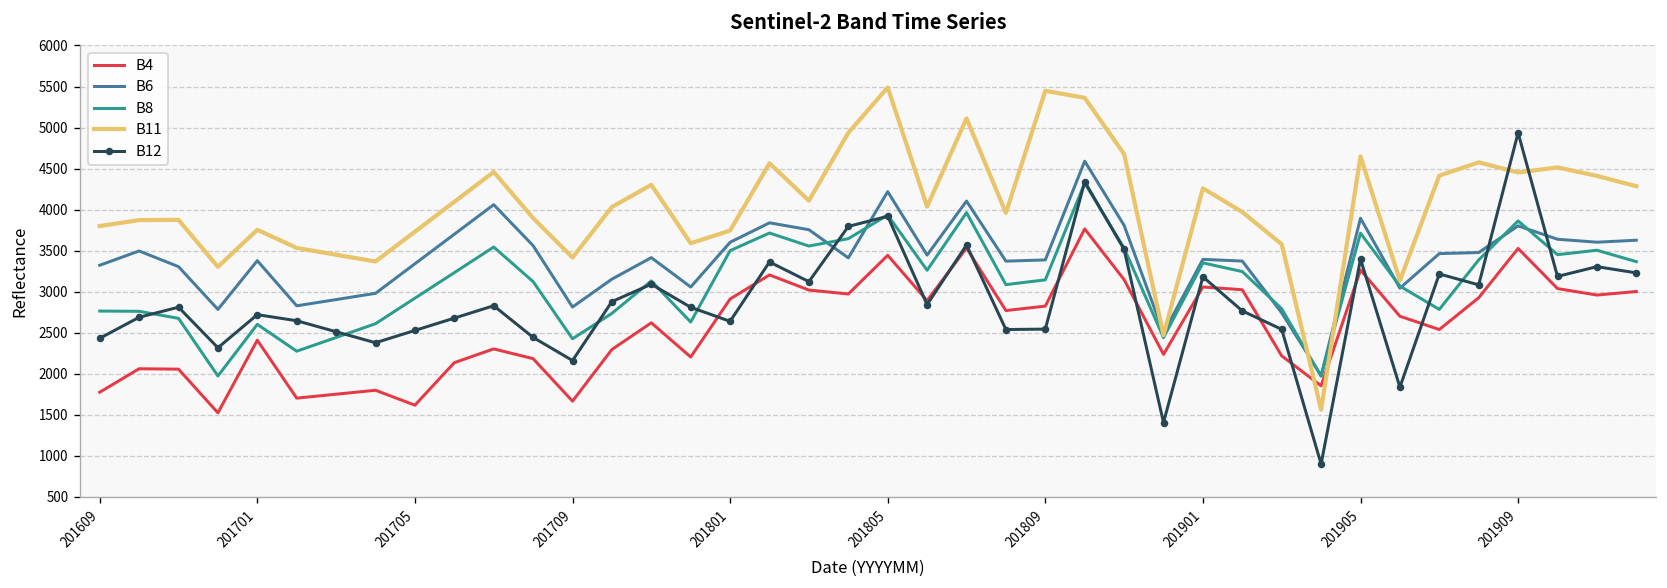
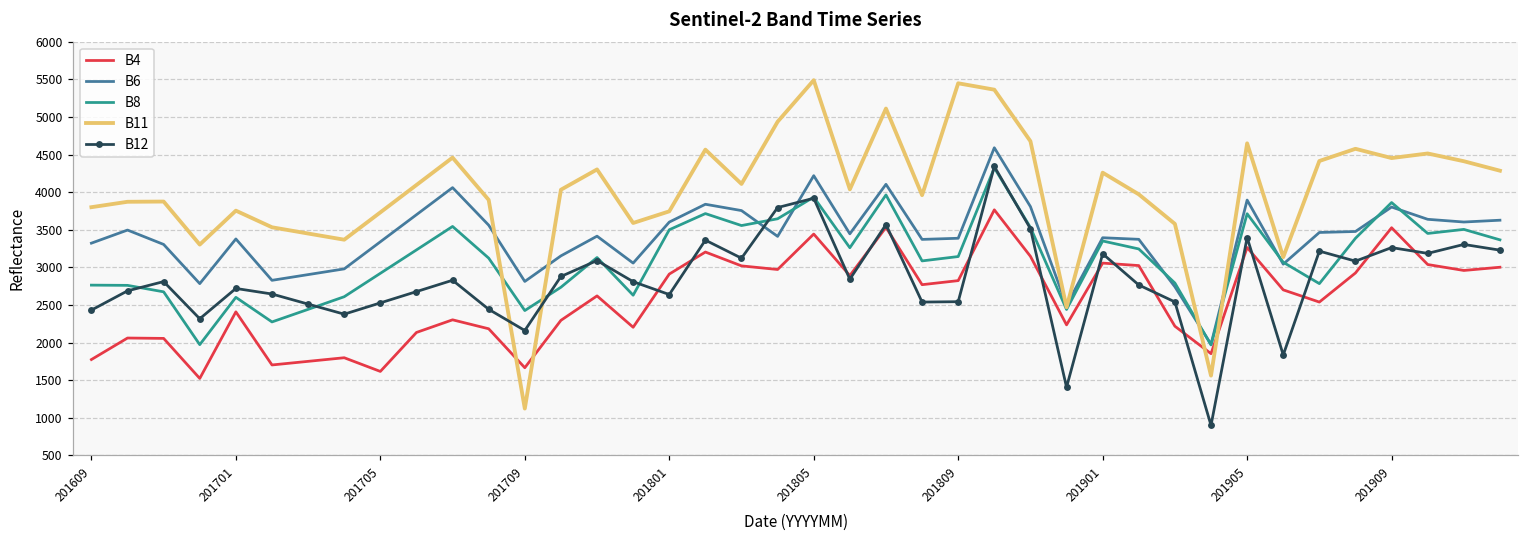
B11, 201709: 3400 -> 1100
B12, 201909: 4900 -> 3300
